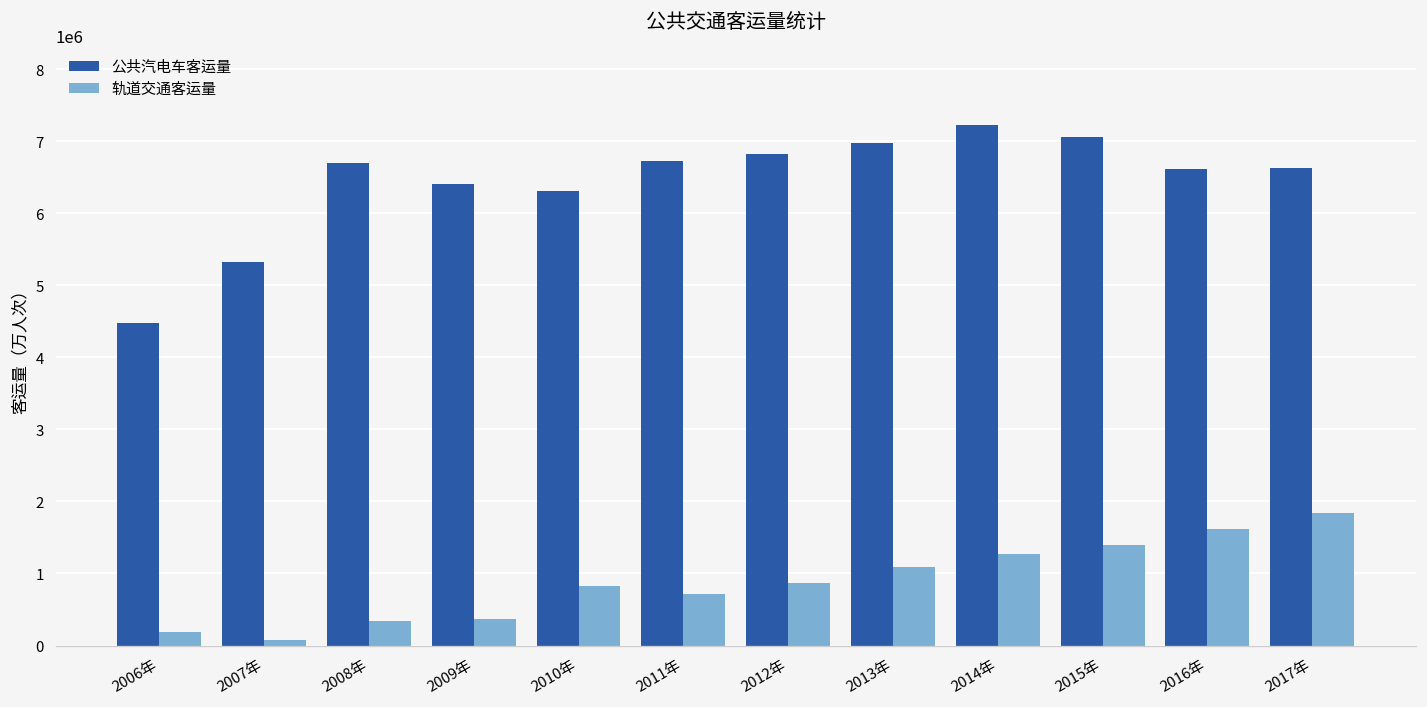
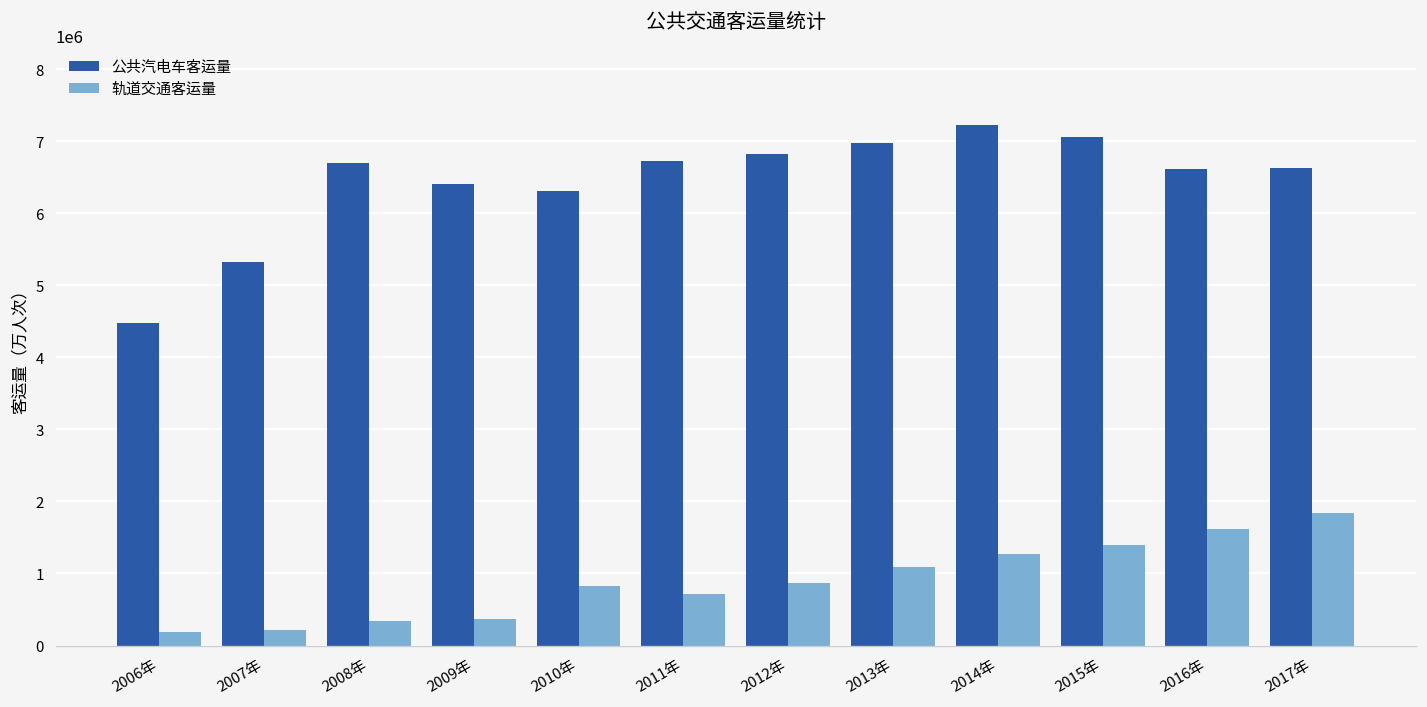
轨道交通客运量, 2007年: 100000 -> 200000
